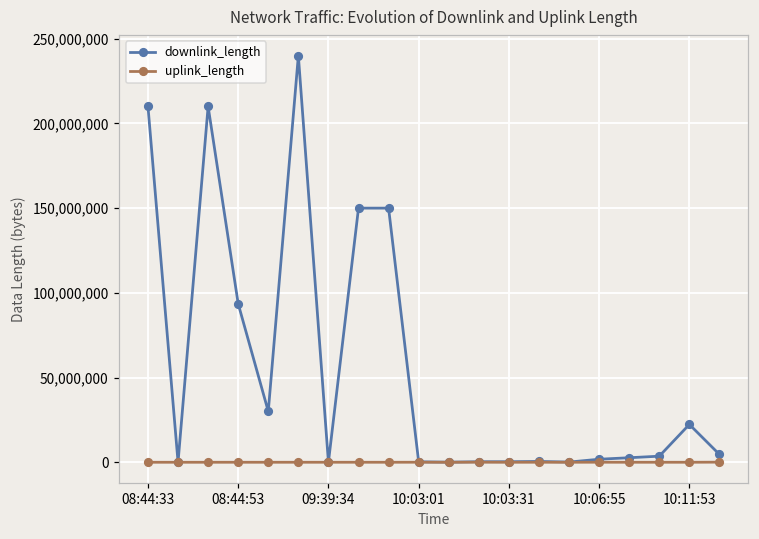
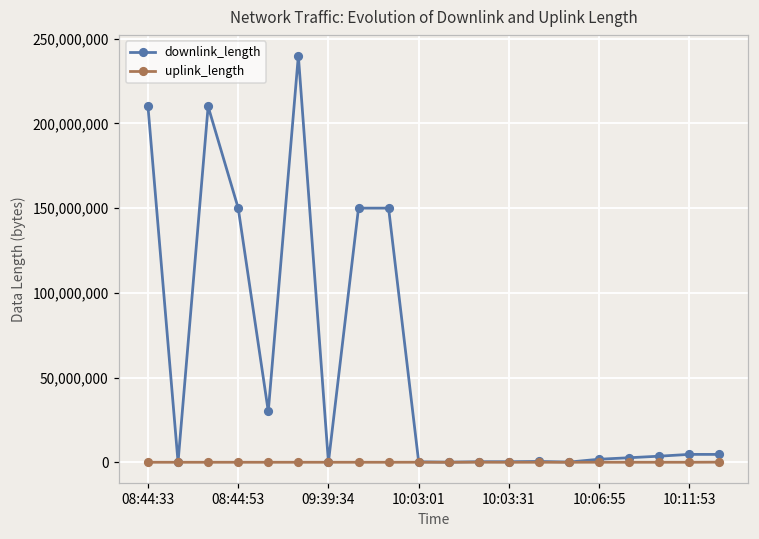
downlink_length, 08:44:53: 94,000,000 -> 150,000,000
downlink_length, 10:11:53: 22,000,000 -> 5,000,000
